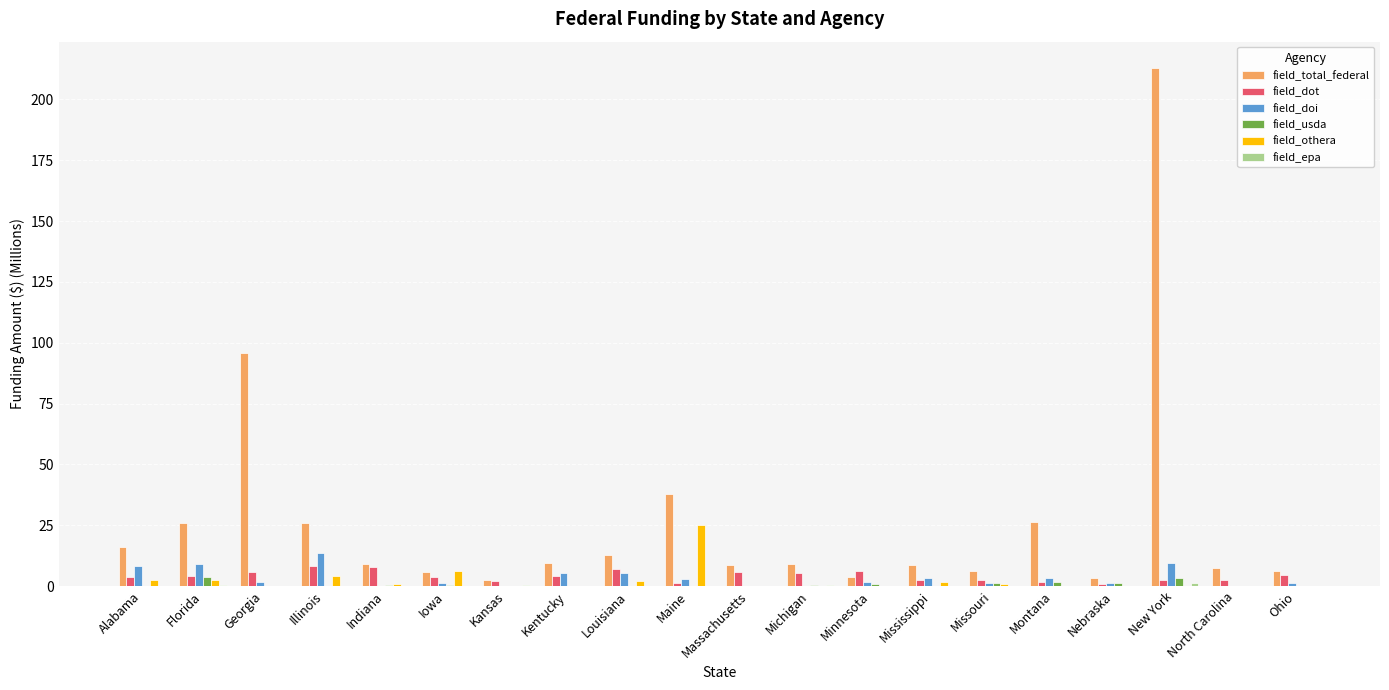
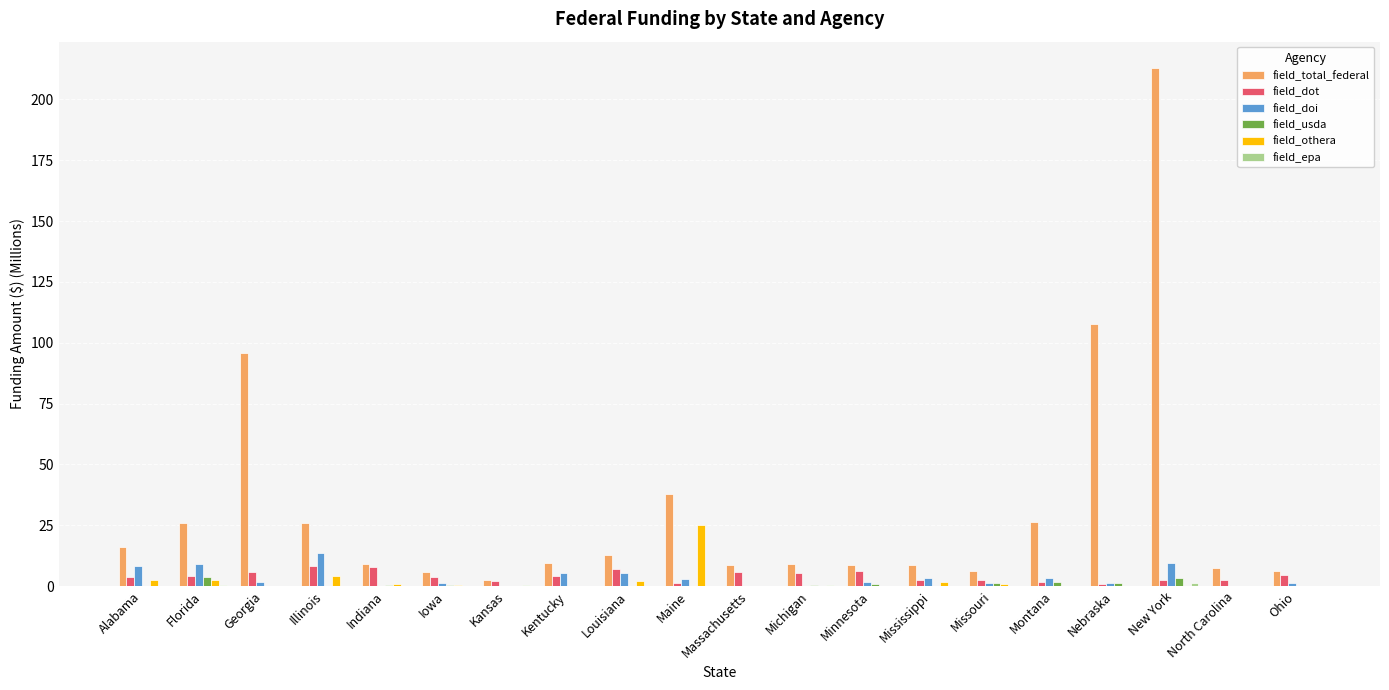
field_othera, Iowa: 6 -> 0
field_total_federal, Minnesota: 4 -> 9
field_total_federal, Nebraska: 3 -> 108
